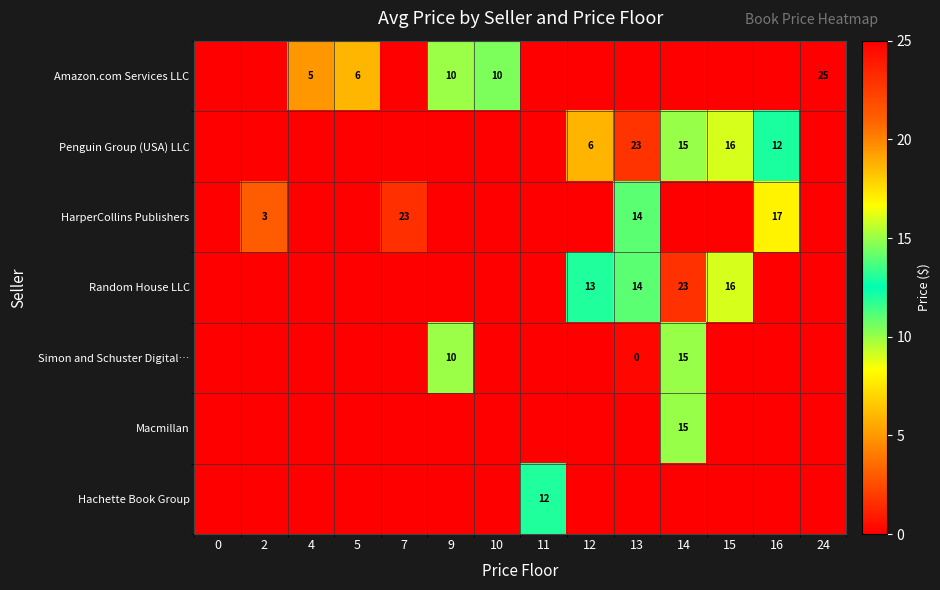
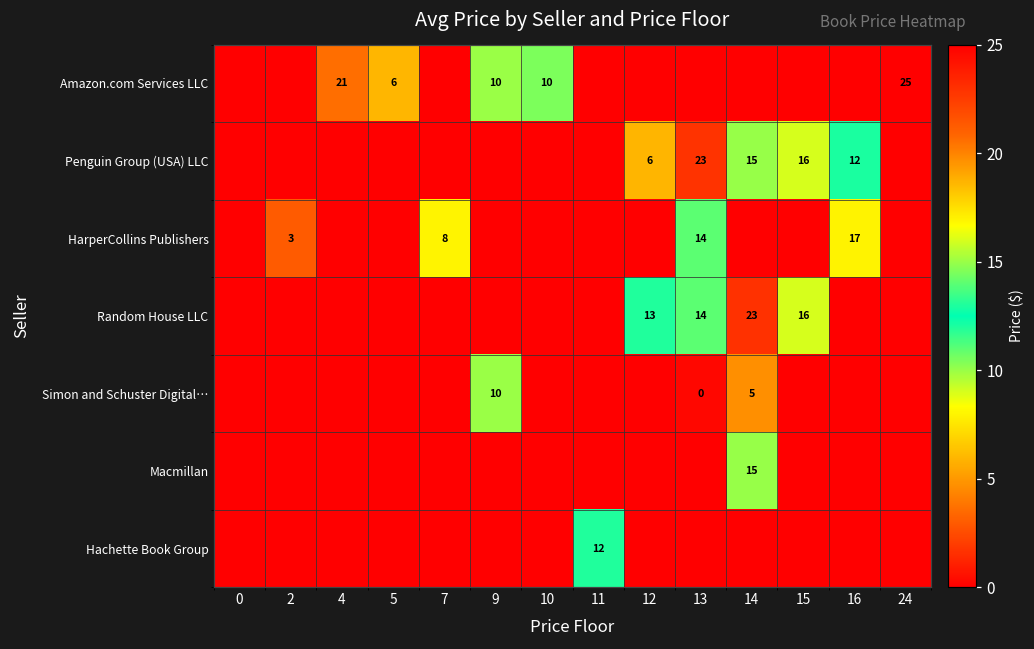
Amazon.com Services LLC, 4: 5 -> 21
HarperCollins Publishers, 7: 23 -> 8
Simon and Schuster Digital…, 14: 15 -> 5
